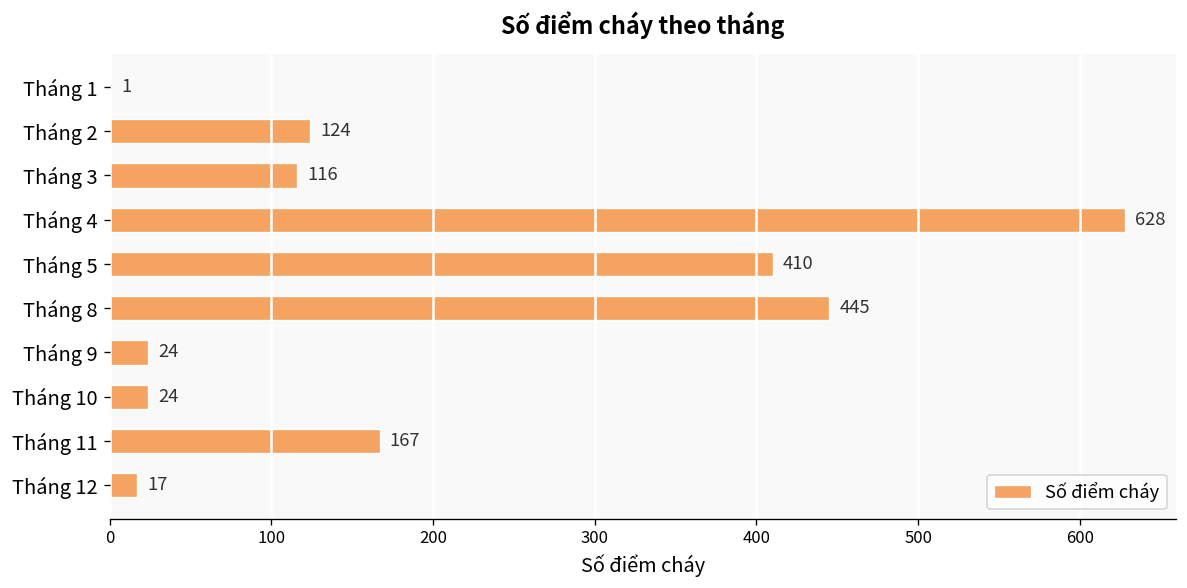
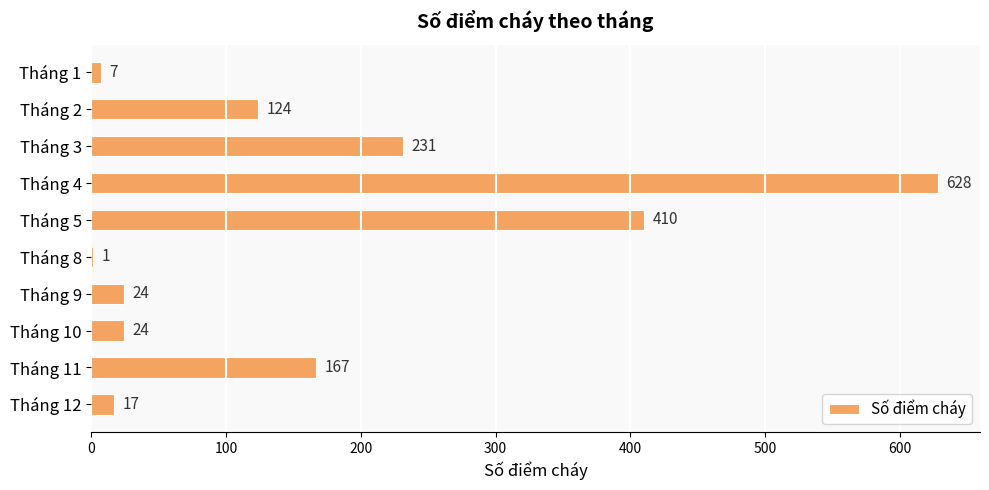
Tháng 1: 1 -> 7
Tháng 3: 116 -> 231
Tháng 8: 445 -> 1
